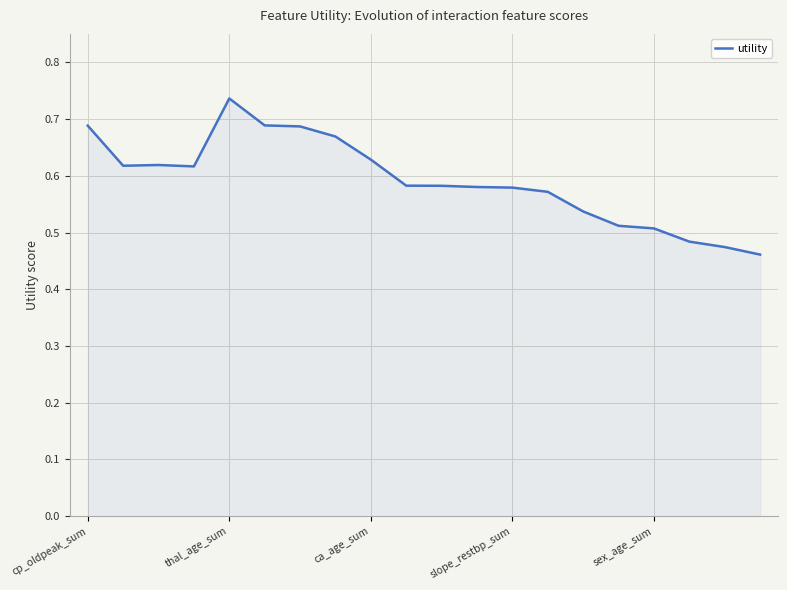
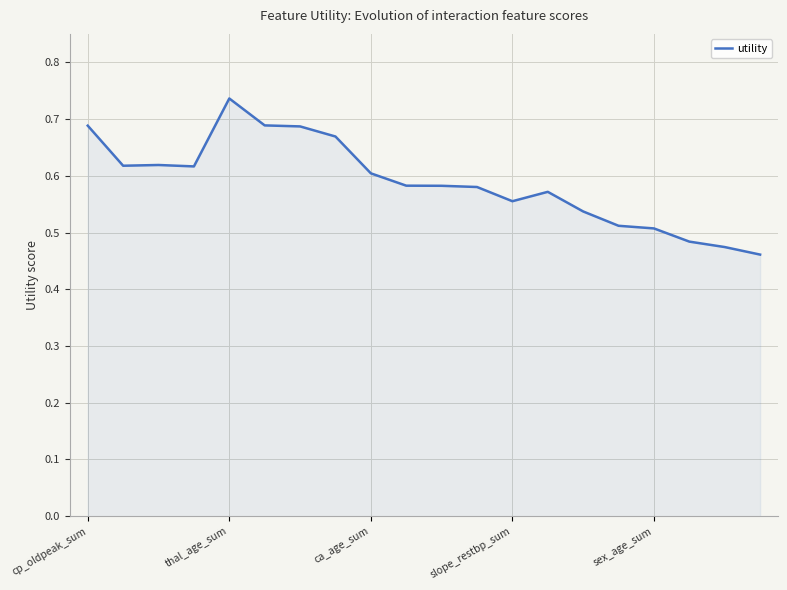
ca_age_sum: 0.63 -> 0.60
slope_restbp_sum: 0.58 -> 0.56
